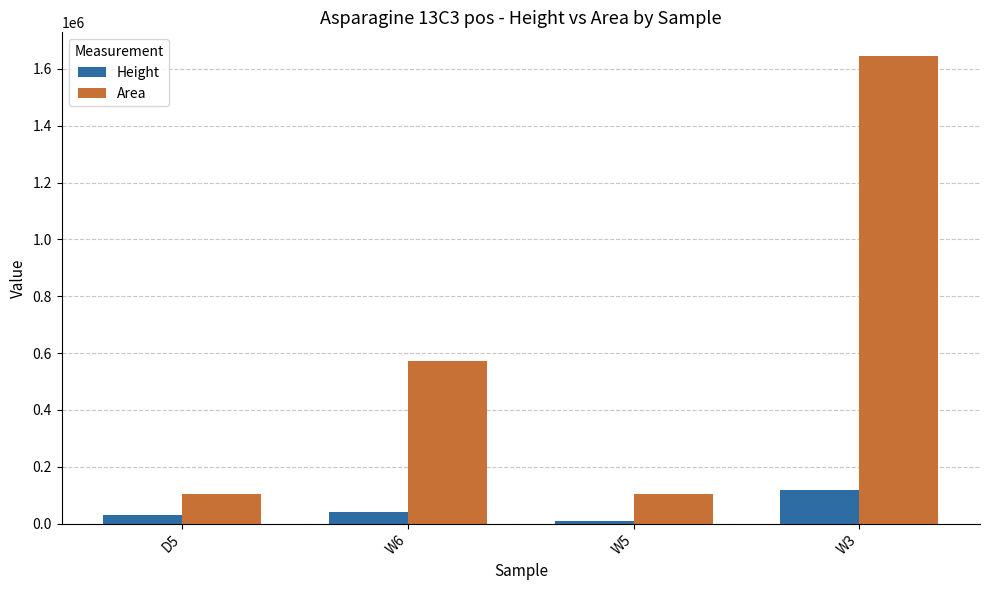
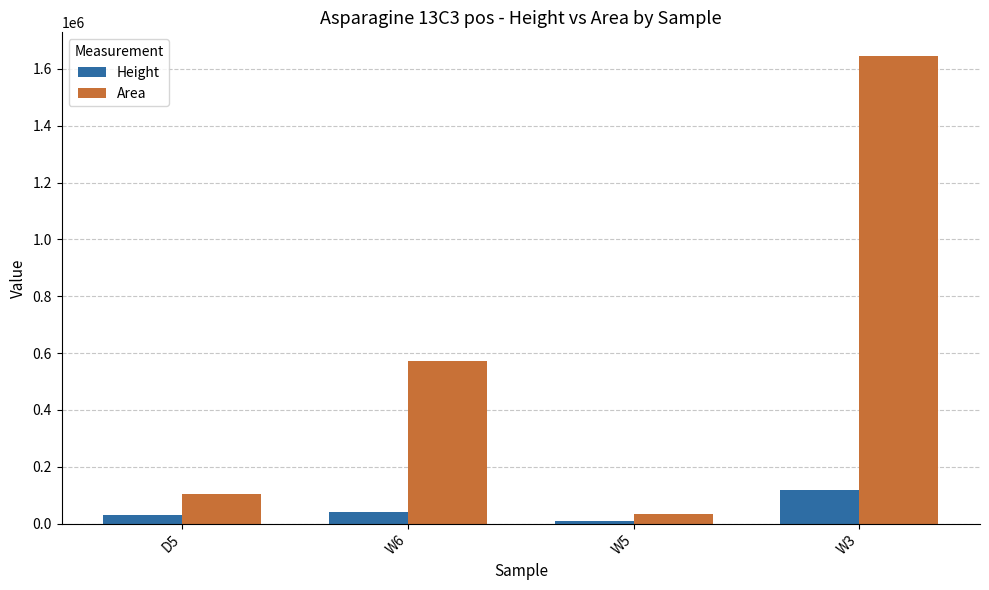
Area, W5: 100000 -> 30000
